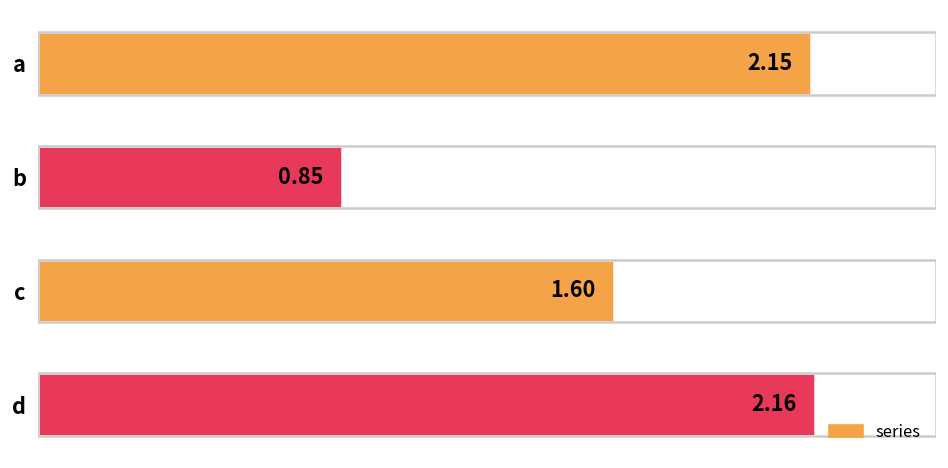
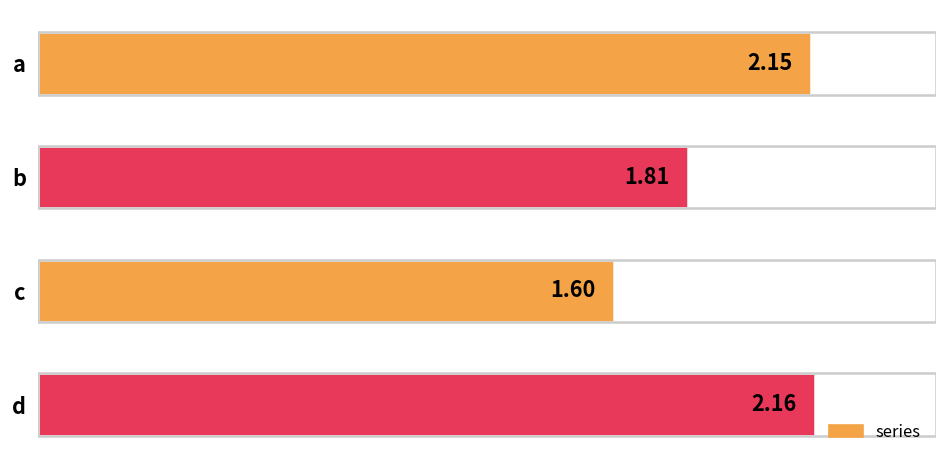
b: 0.85 -> 1.81
